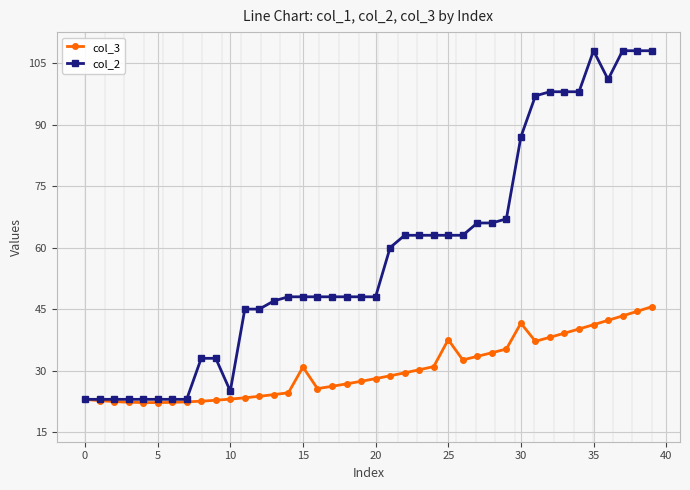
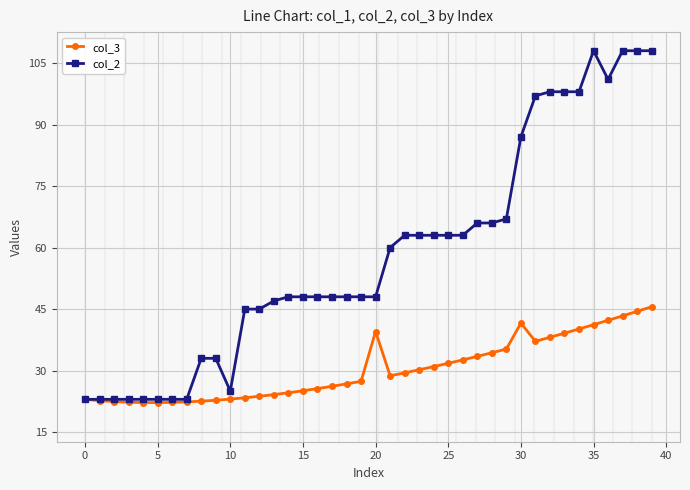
col_3, 15: 31 -> 25
col_3, 20: 28 -> 40
col_3, 25: 38 -> 32
